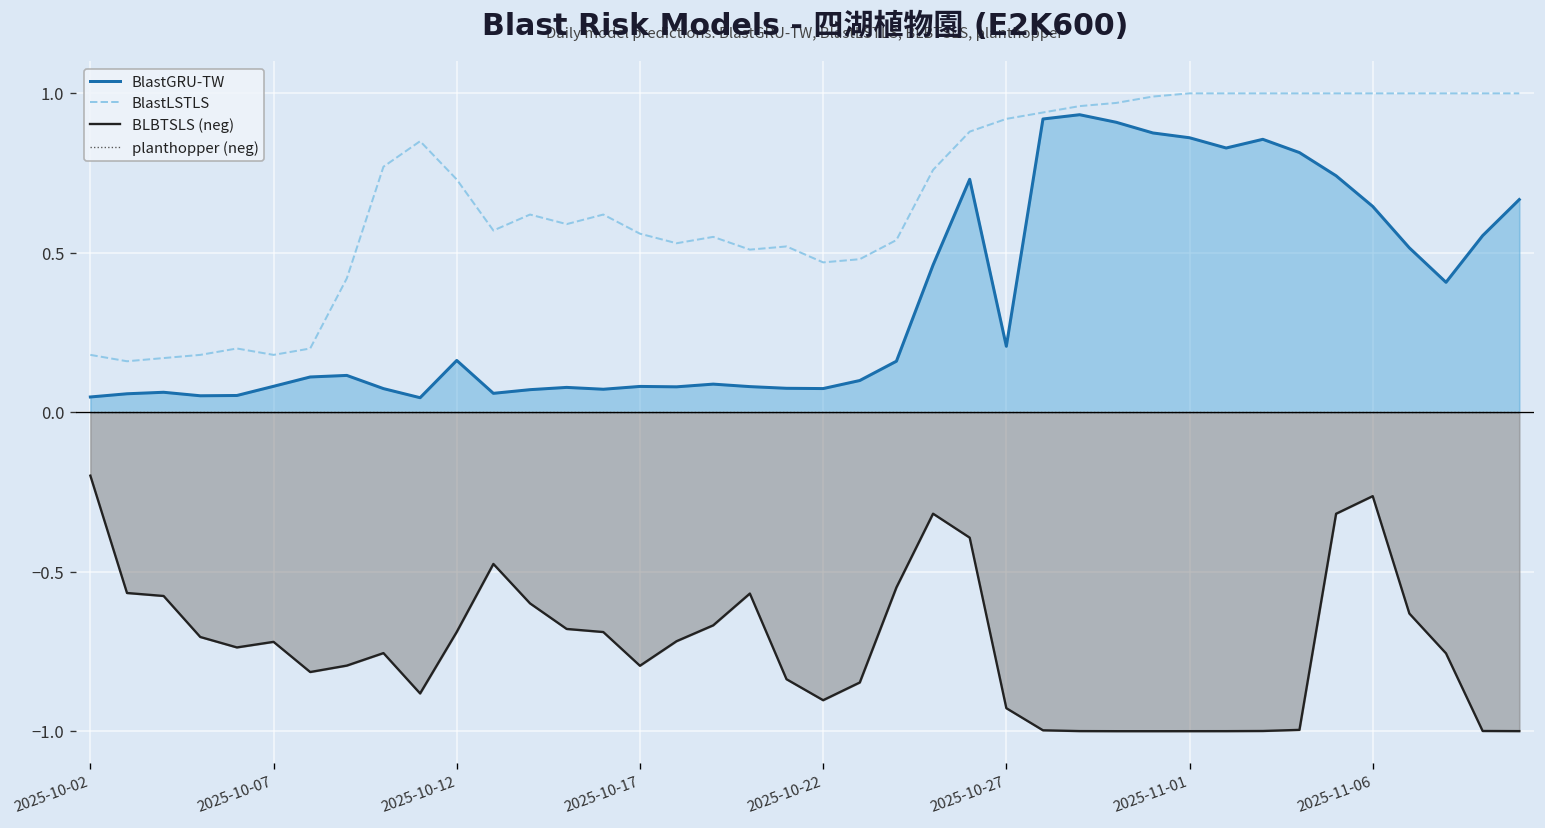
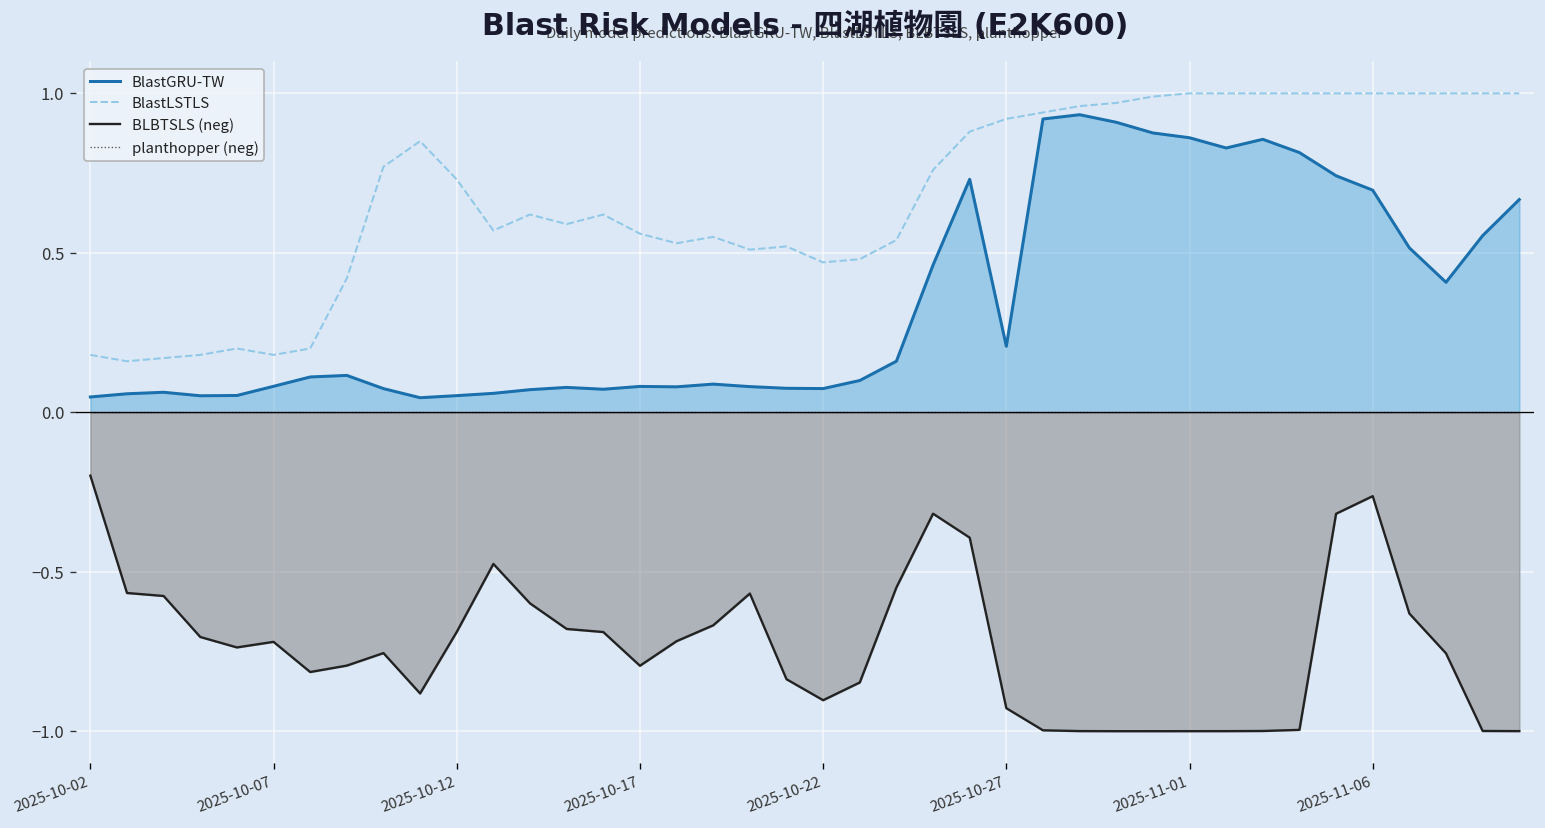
BlastGRU-TW, 2025-10-12: 0.16 -> 0.05
BlastGRU-TW, 2025-11-06: 0.65 -> 0.70
